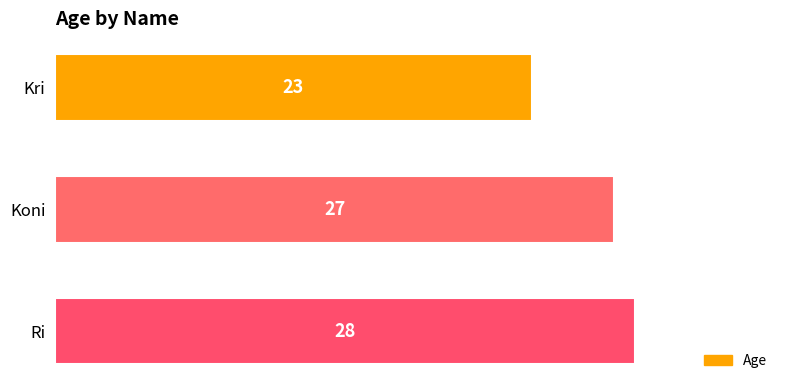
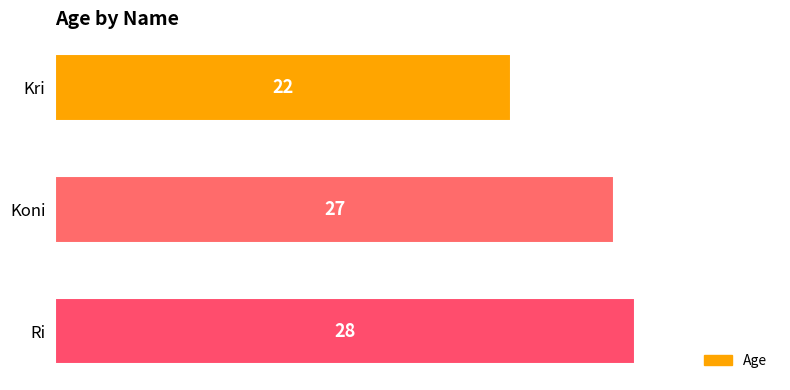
Kri: 23 -> 22
